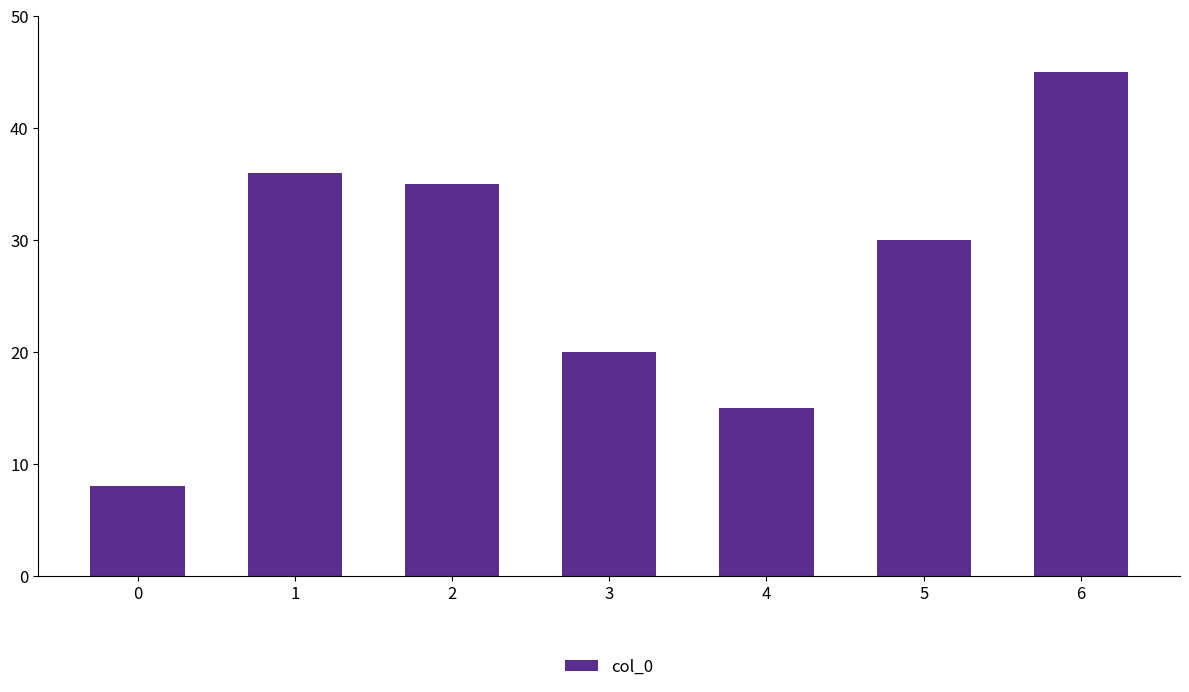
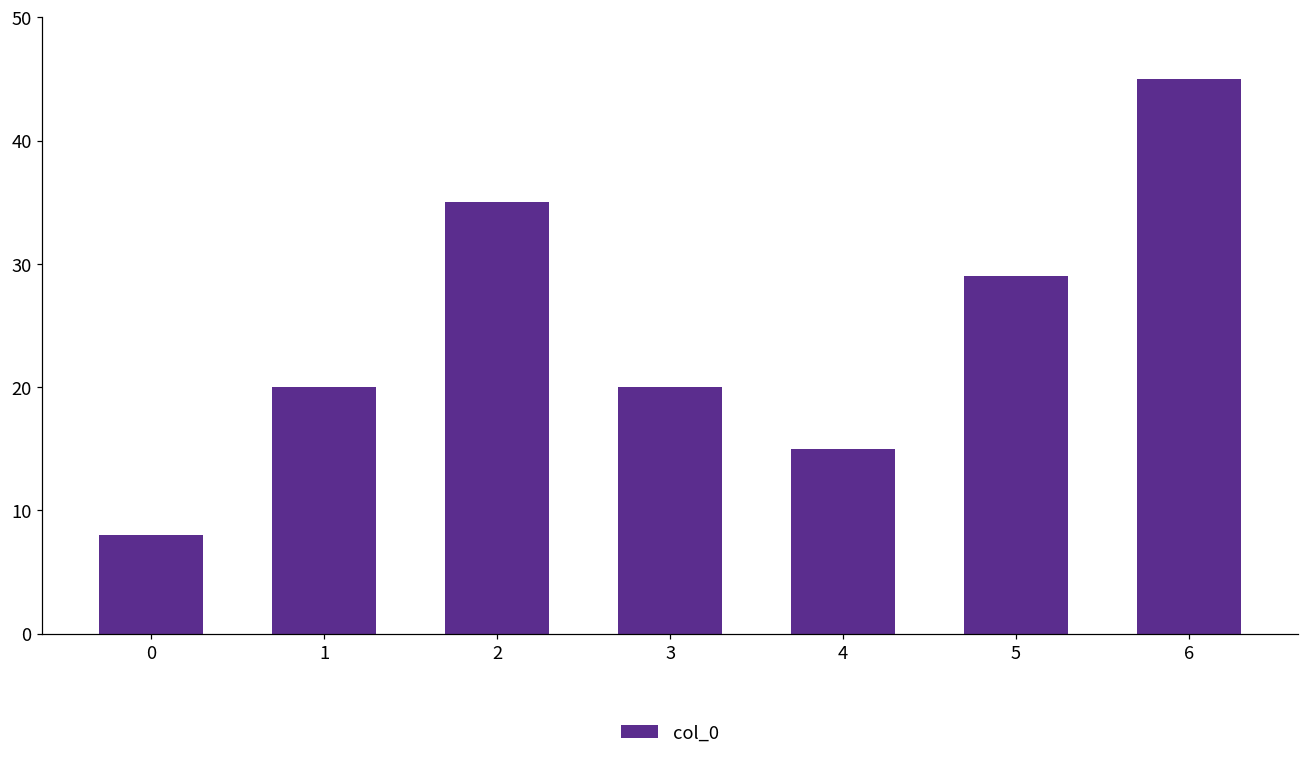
1: 36 -> 20
5: 30 -> 29
